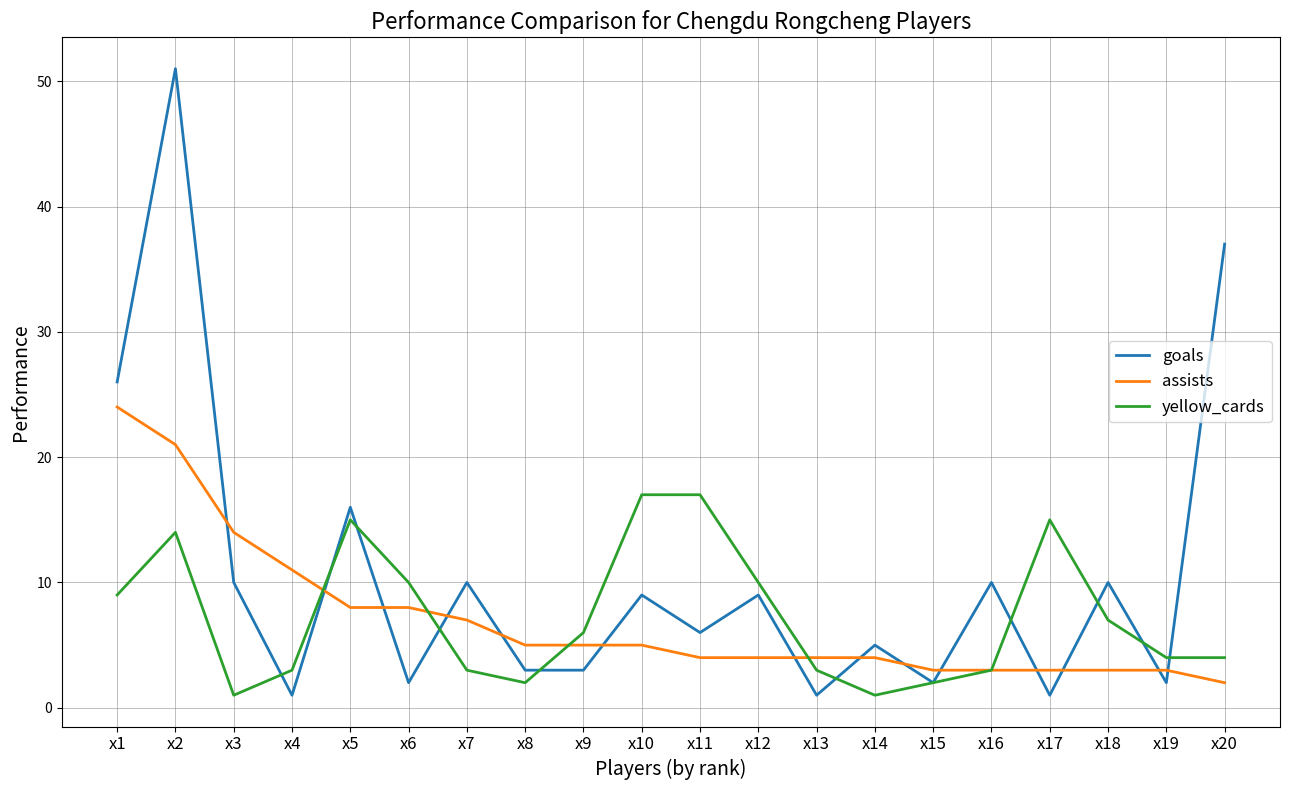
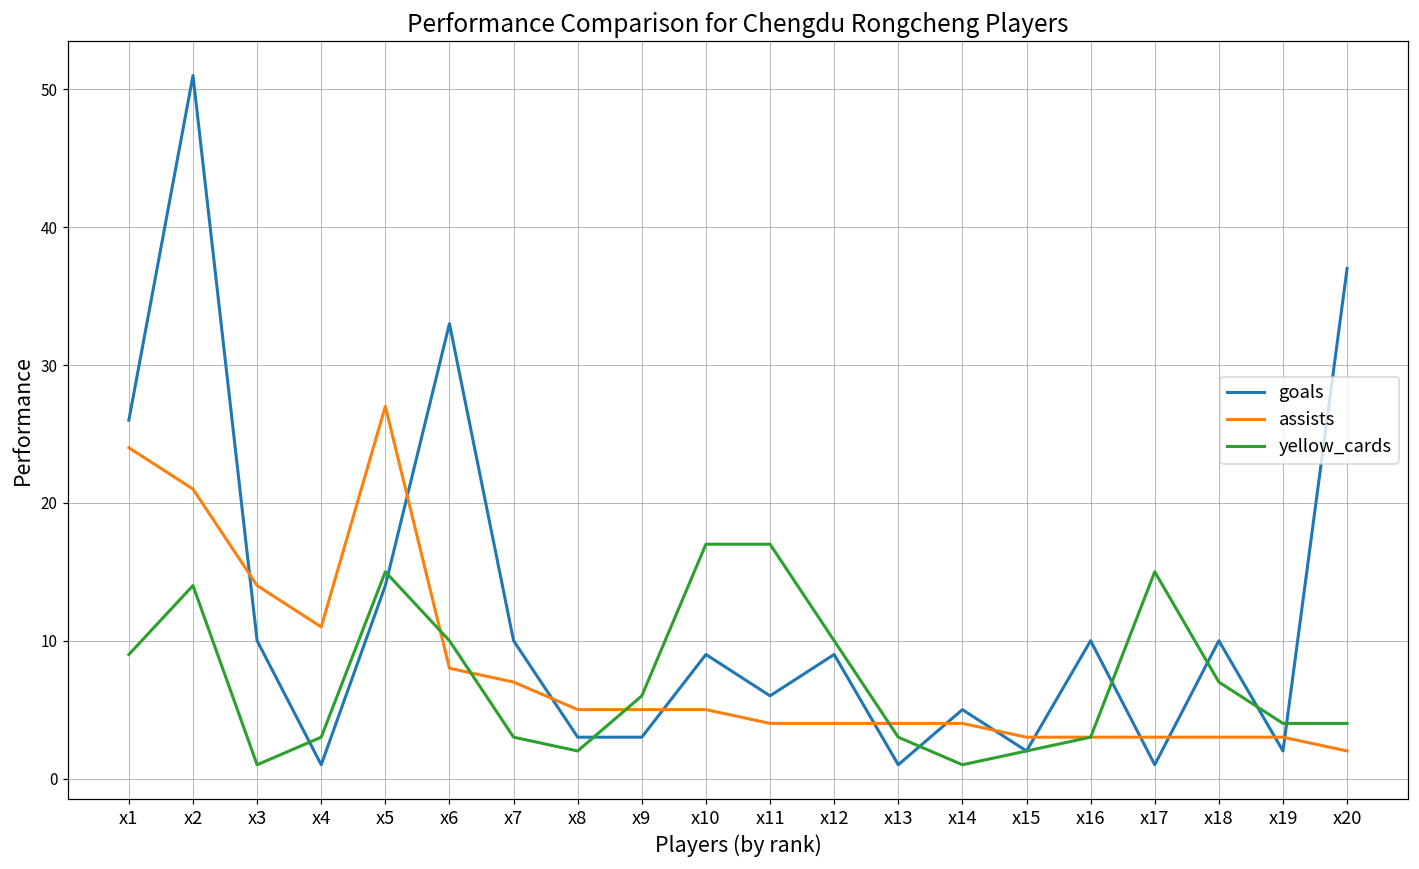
goals, x5: 16 -> 14
assists, x5: 8 -> 27
goals, x6: 2 -> 33
